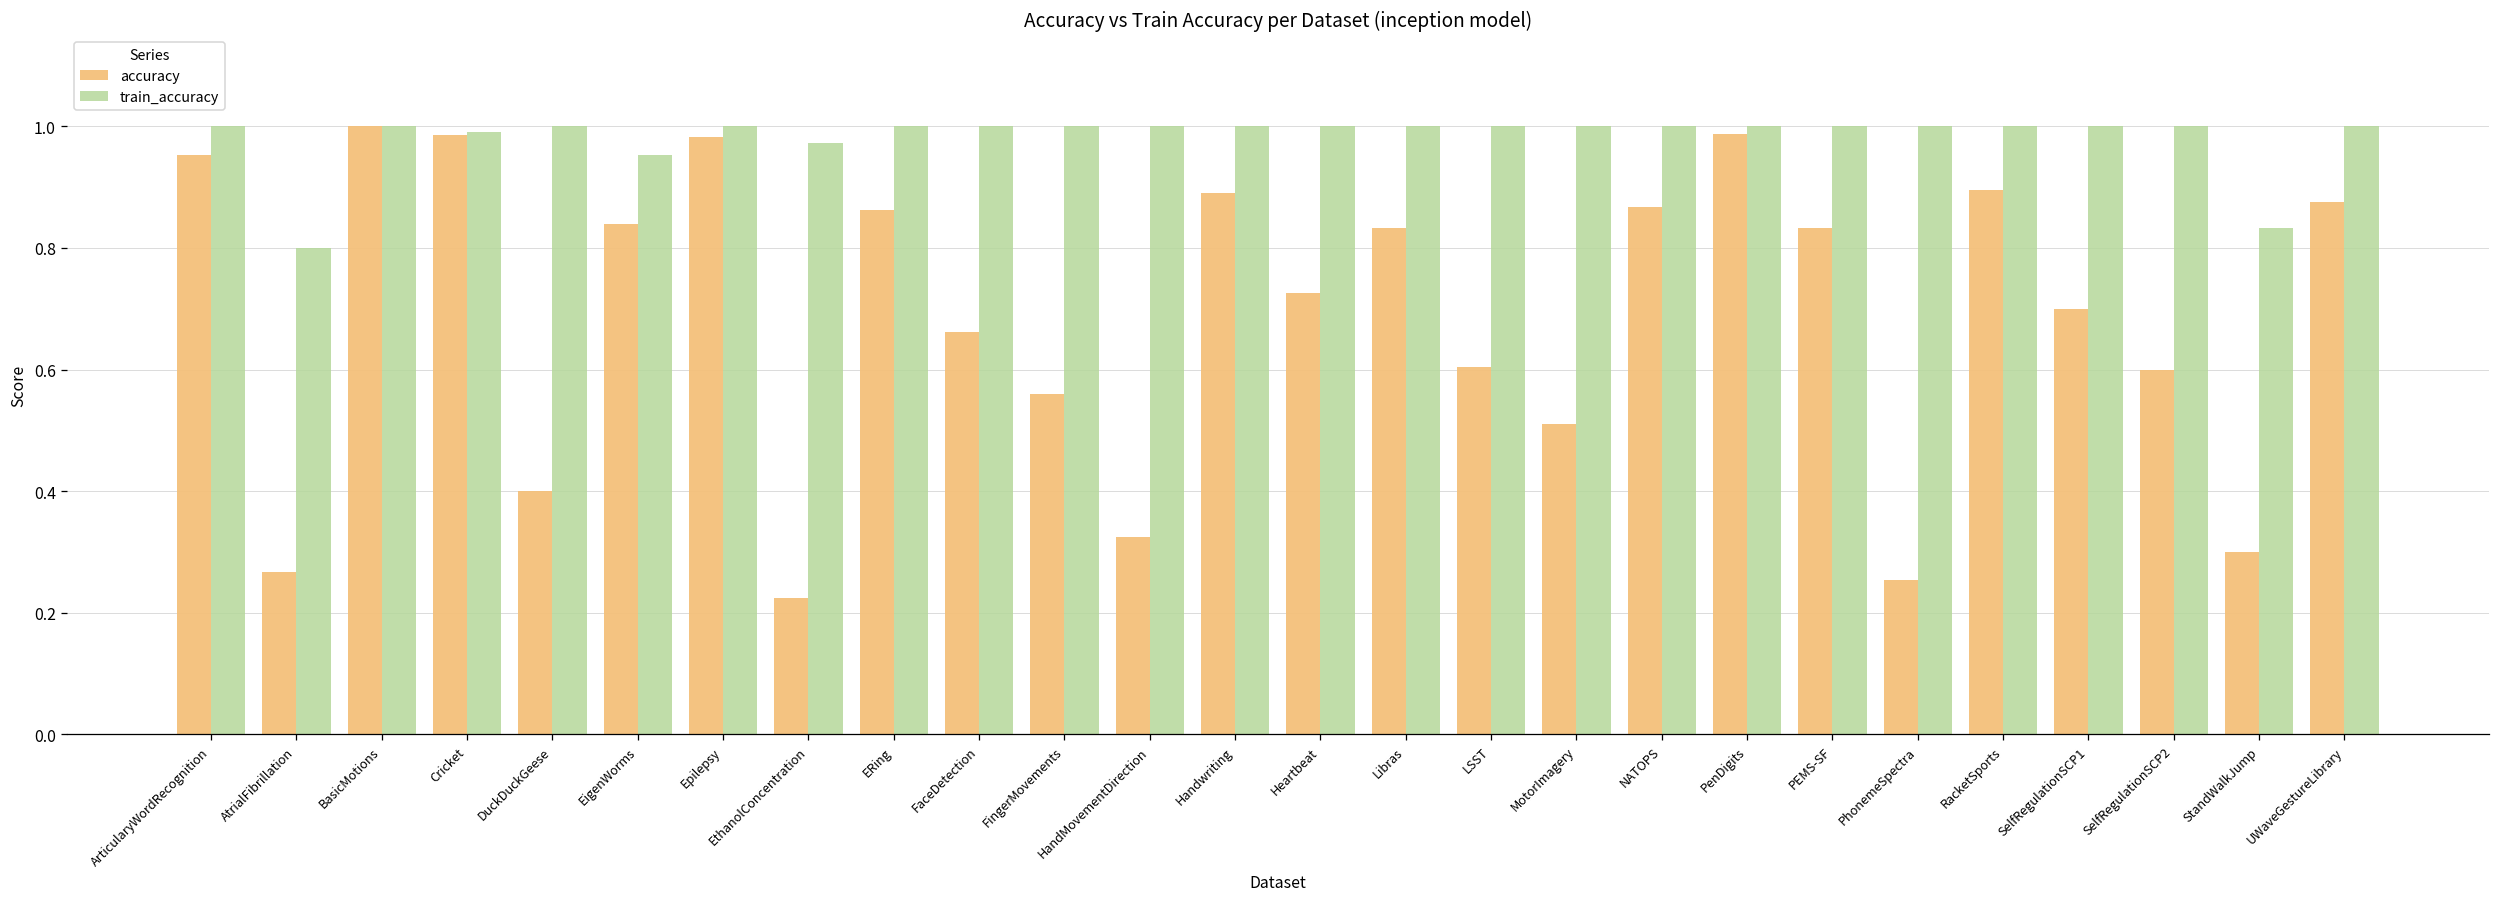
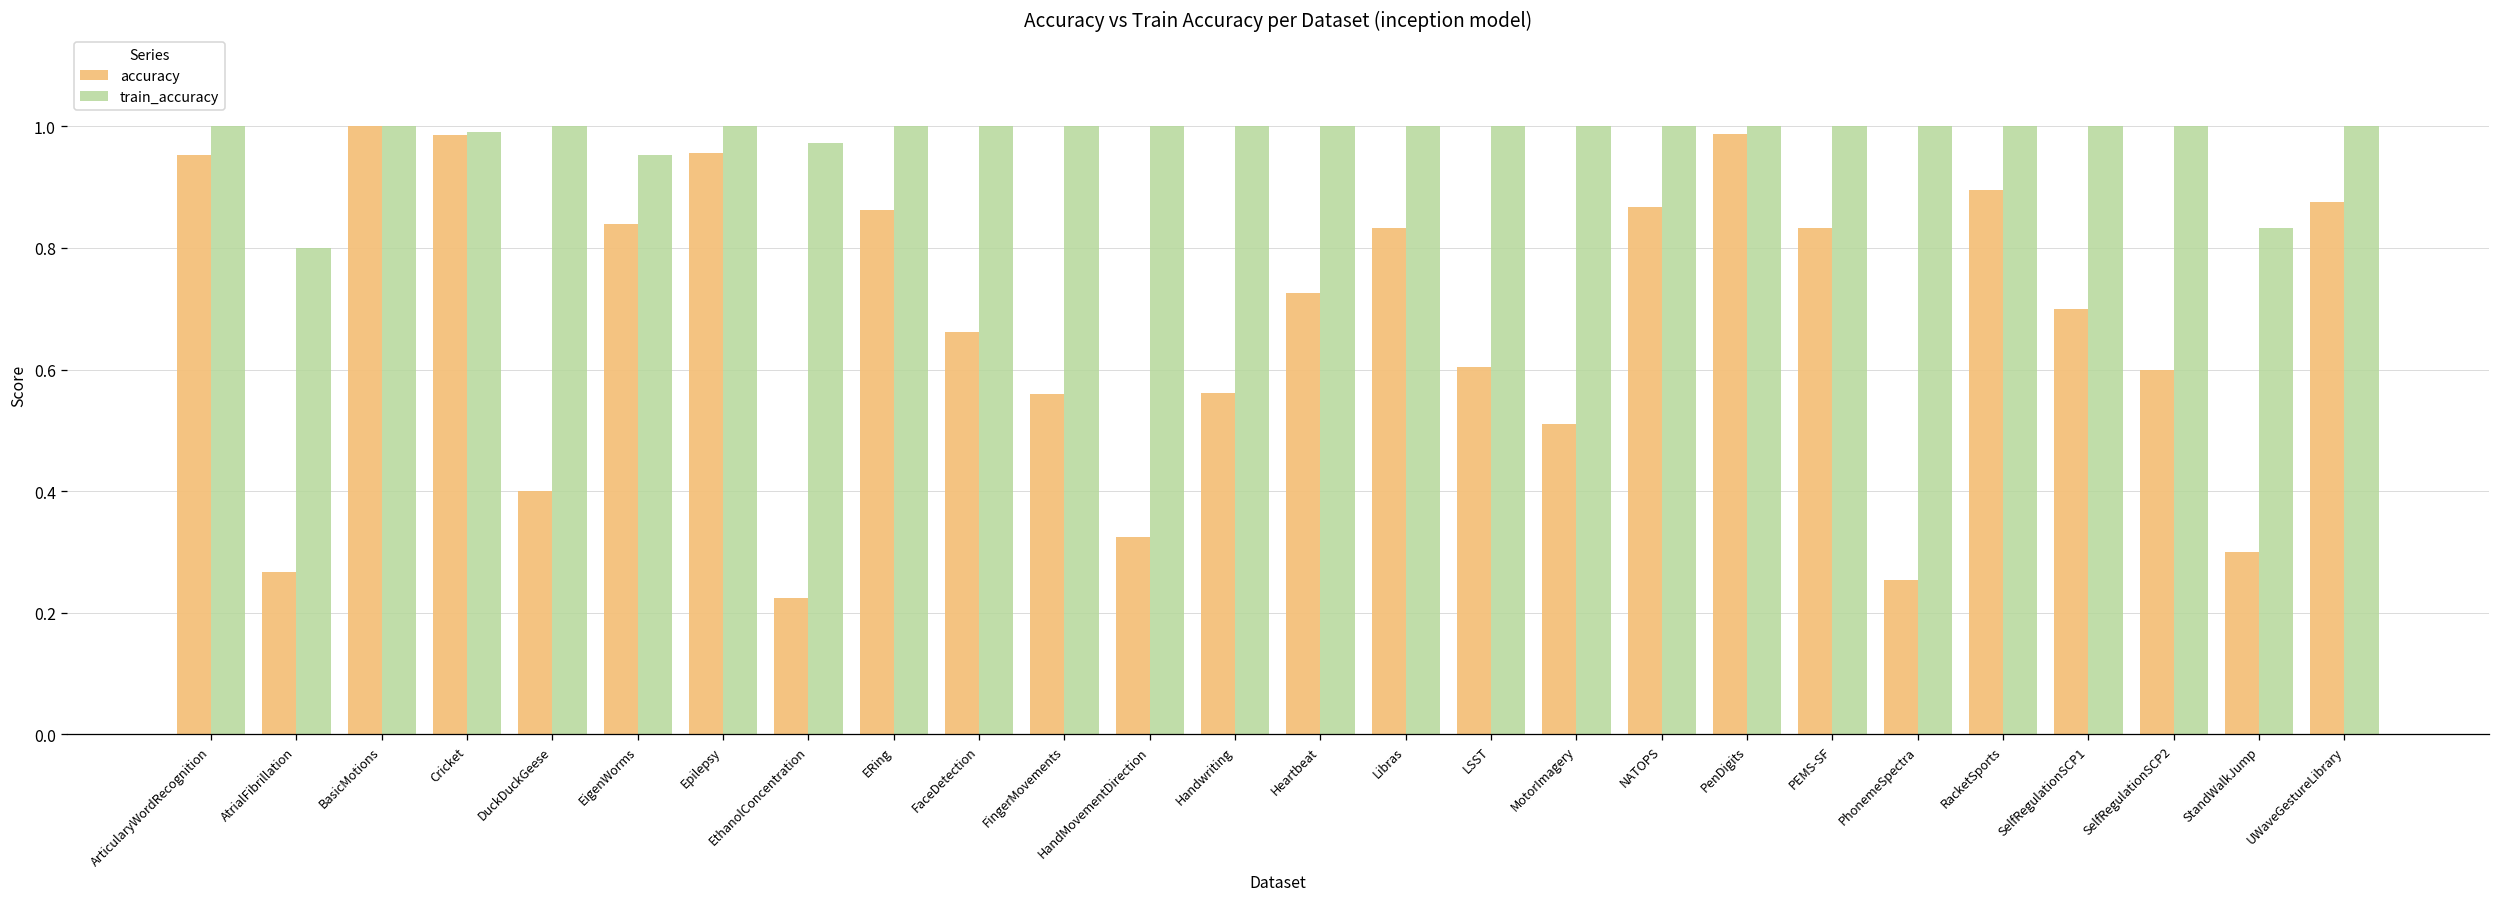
accuracy, Epilepsy: 0.98 -> 0.96
accuracy, Handwriting: 0.89 -> 0.56
